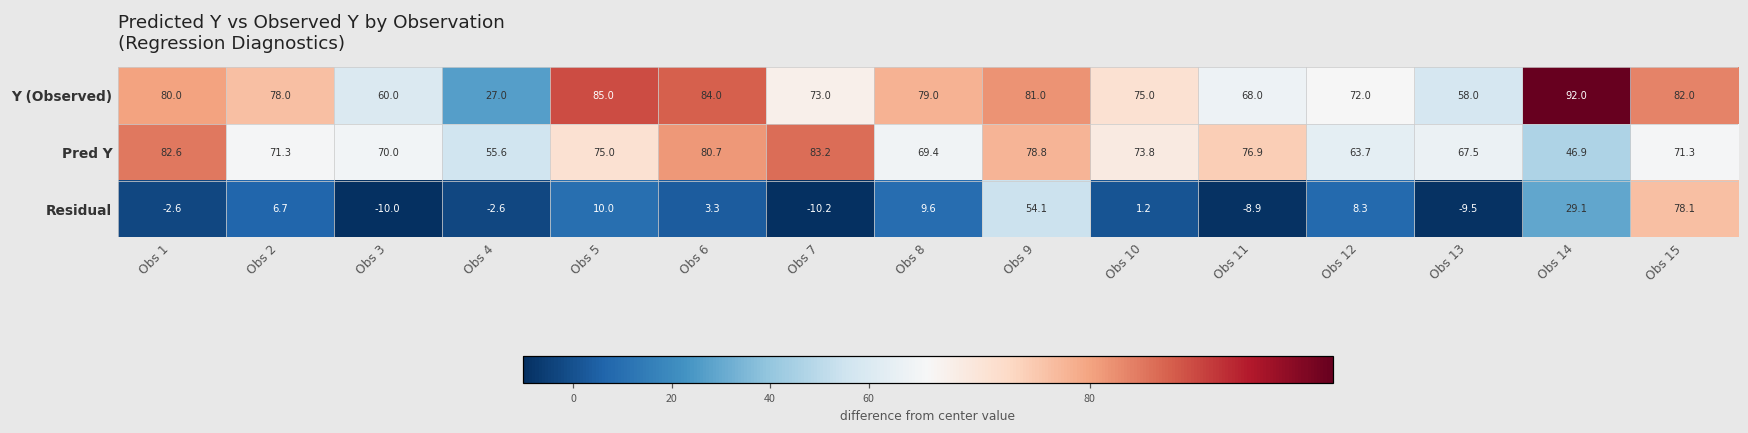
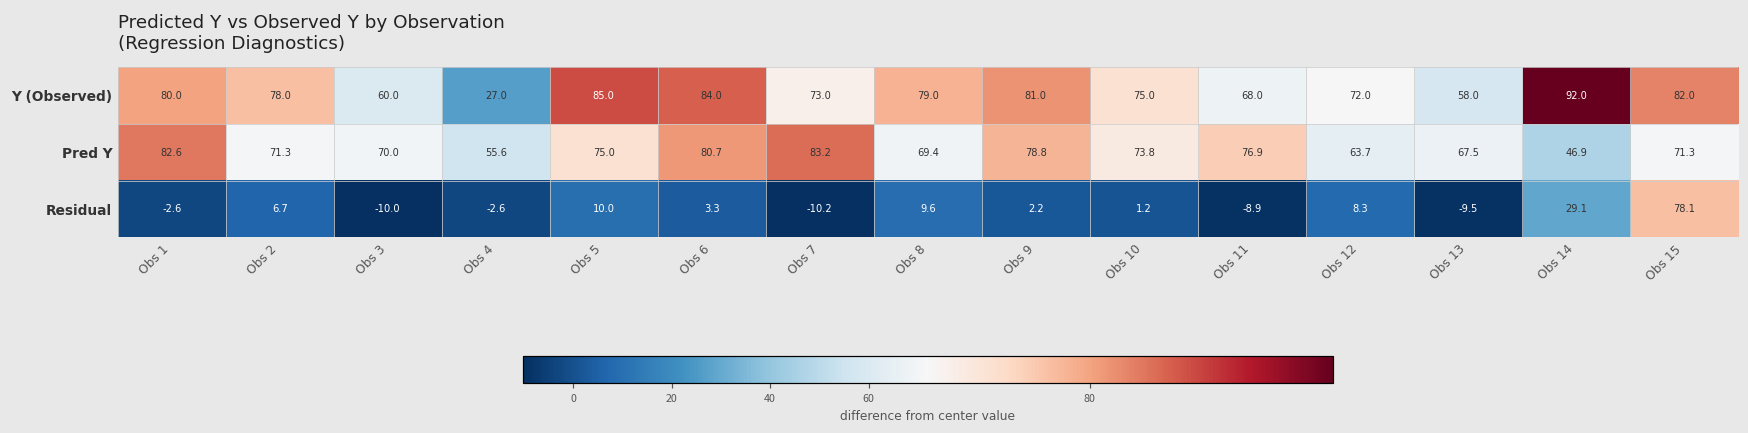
Residual, Obs 9: 54.1 -> 2.2
